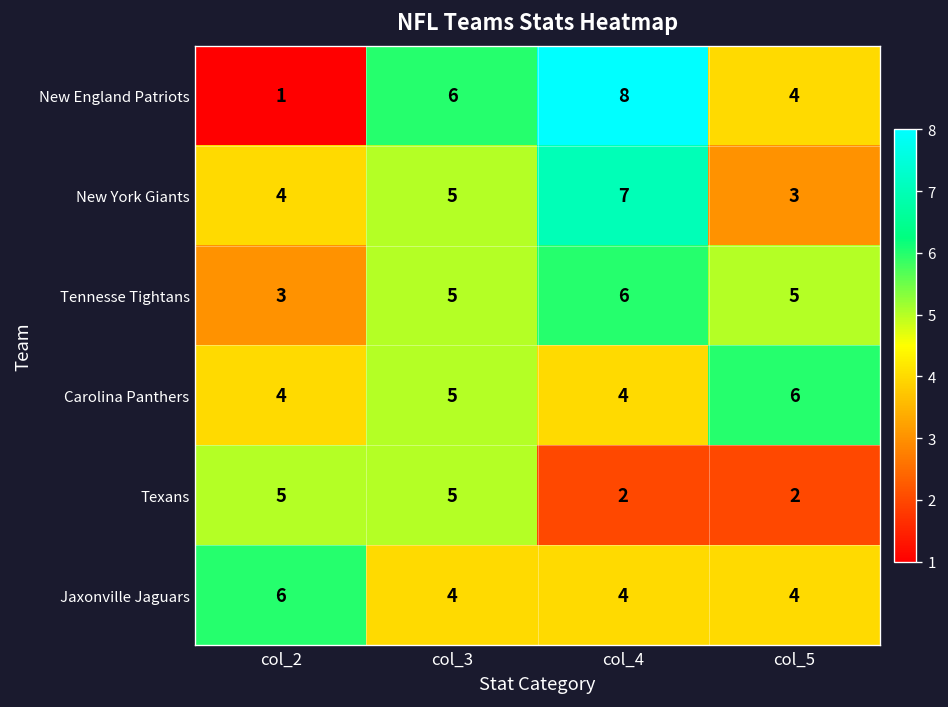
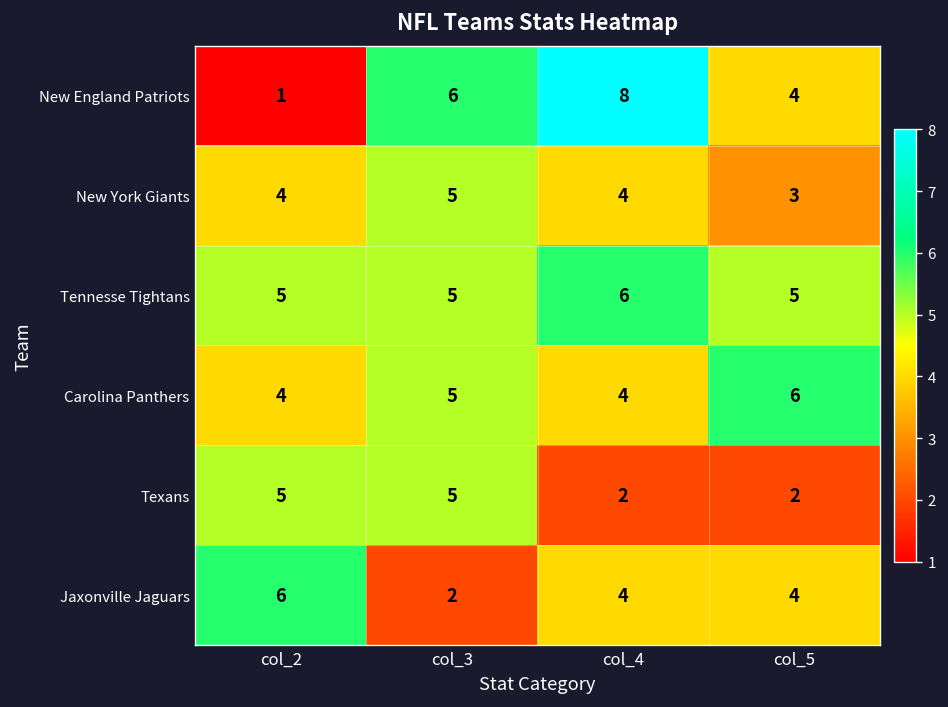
New York Giants, col_4: 7 -> 4
Tennesse Tightans, col_2: 3 -> 5
Jaxonville Jaguars, col_3: 4 -> 2
